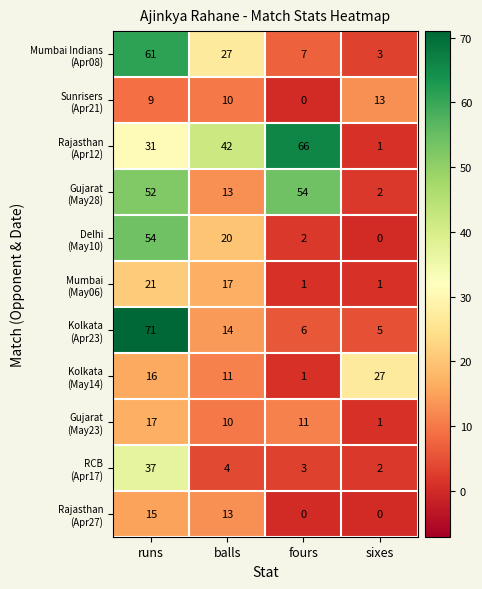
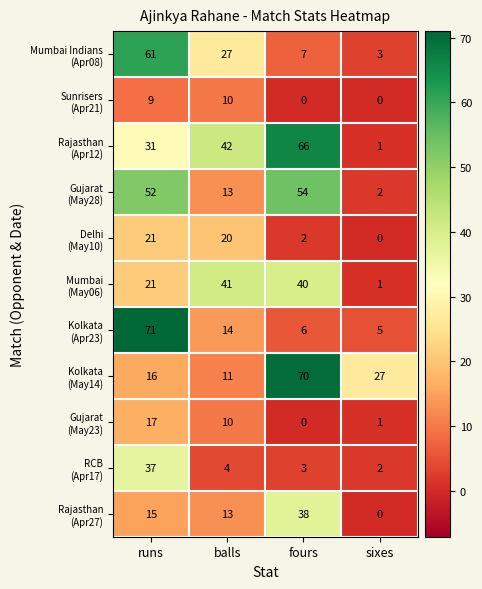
Sunrisers (Apr21), sixes: 13 -> 0
Delhi (May10), runs: 54 -> 21
Mumbai (May06), balls: 17 -> 41
Mumbai (May06), fours: 1 -> 40
Kolkata (May14), fours: 1 -> 70
Gujarat (May23), fours: 11 -> 0
Rajasthan (Apr27), fours: 0 -> 38
